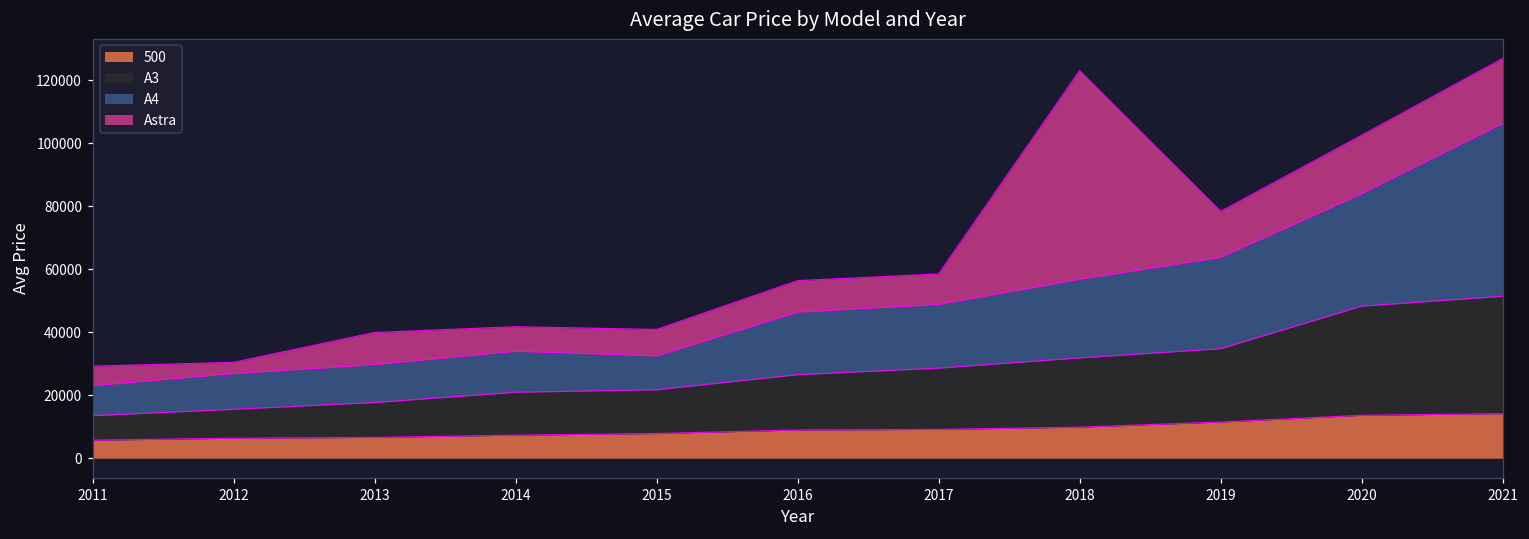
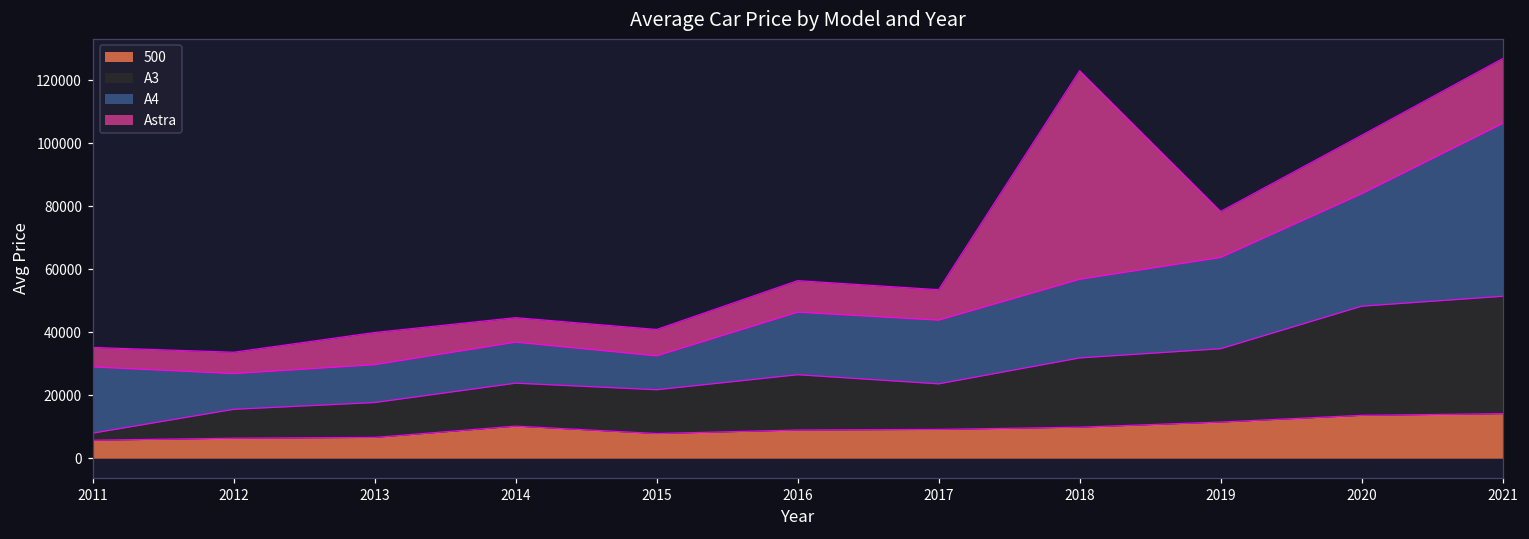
A3, 2011: 8000 -> 2000
A4, 2011: 10000 -> 21000
Astra, 2012: 4000 -> 7000
500, 2014: 7000 -> 10000
A3, 2017: 19000 -> 14000
